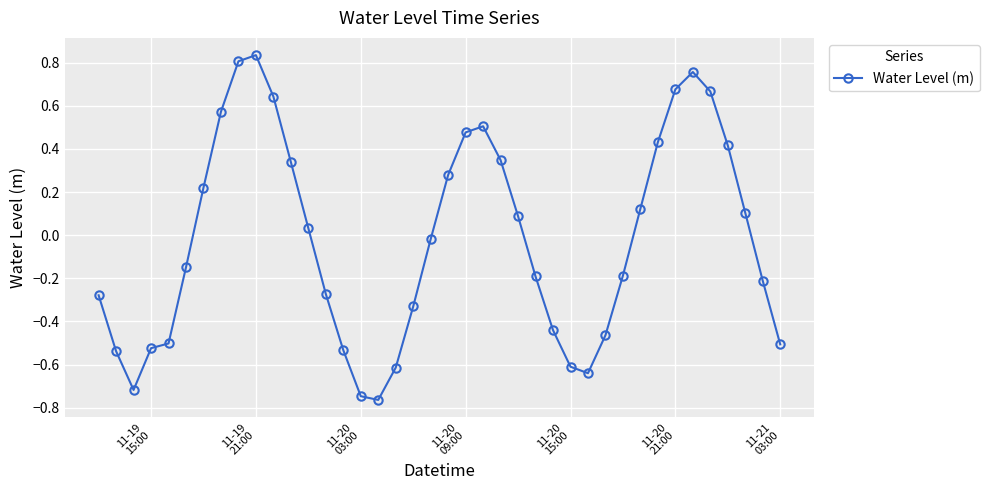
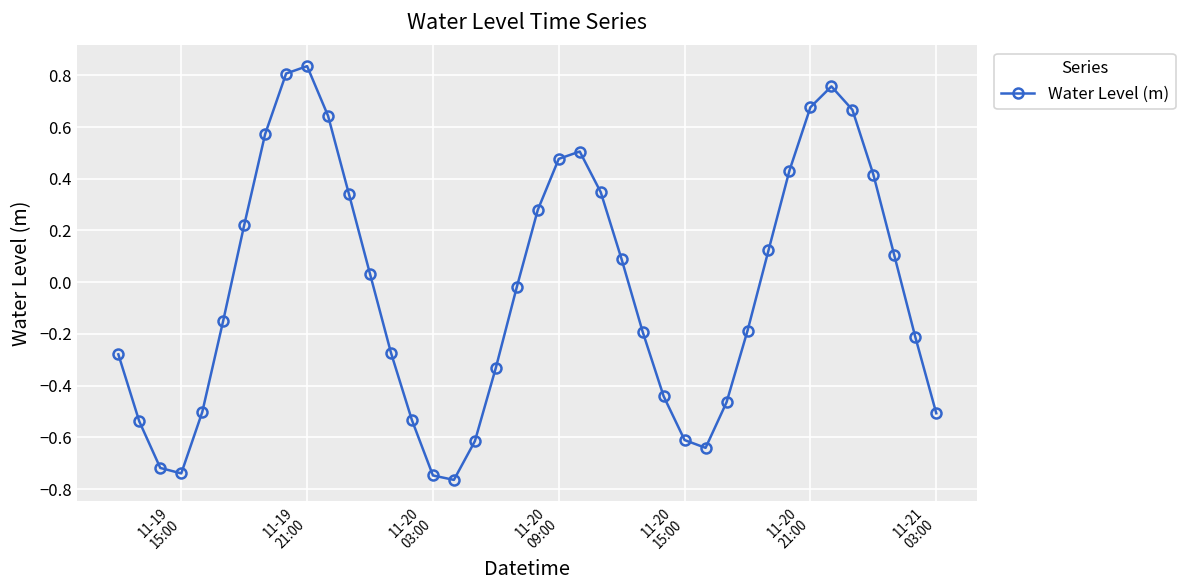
11-19 15:00: -0.52 -> -0.74
